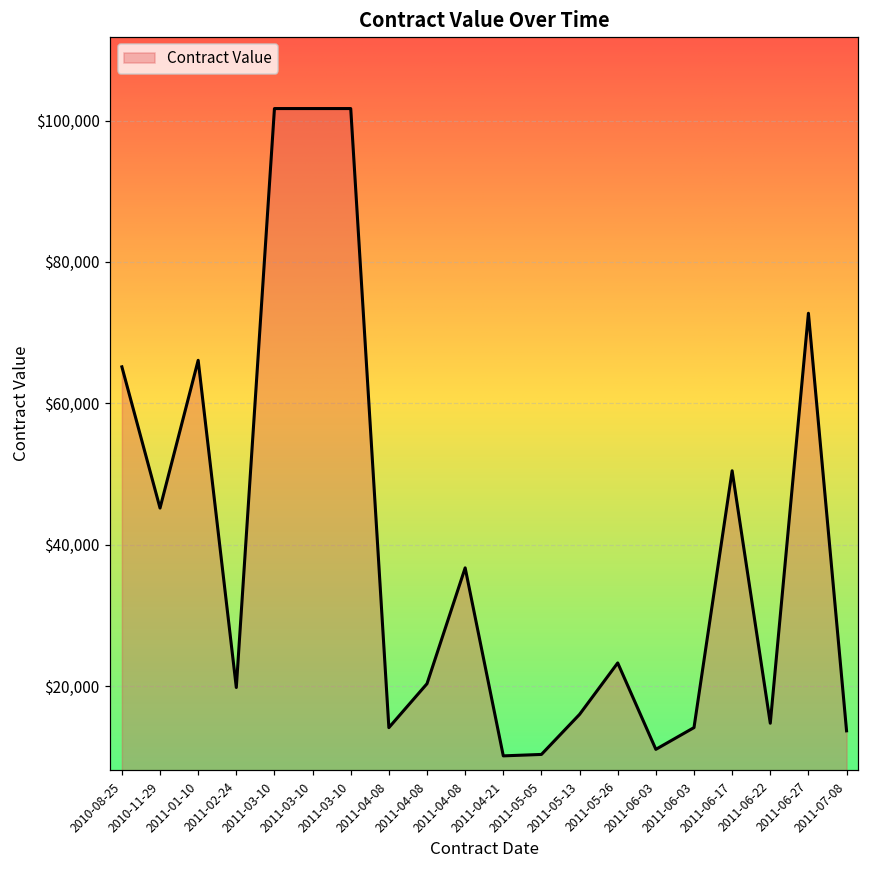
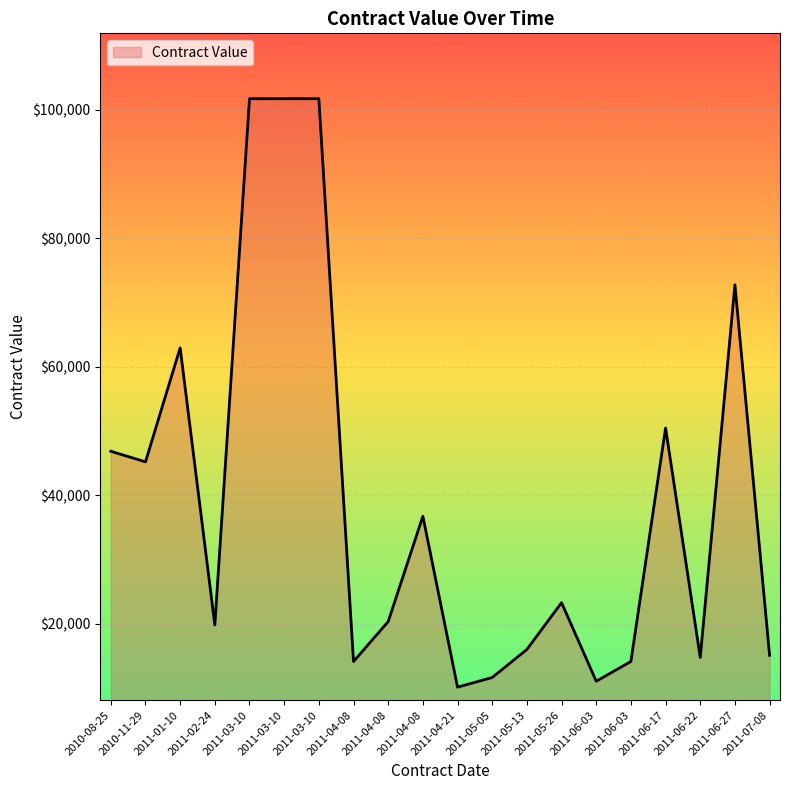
2010-08-25: $65,000 -> $47,000
2011-01-10: $66,000 -> $63,000
2011-05-05: $10,000 -> $12,000
2011-07-08: $14,000 -> $15,000
